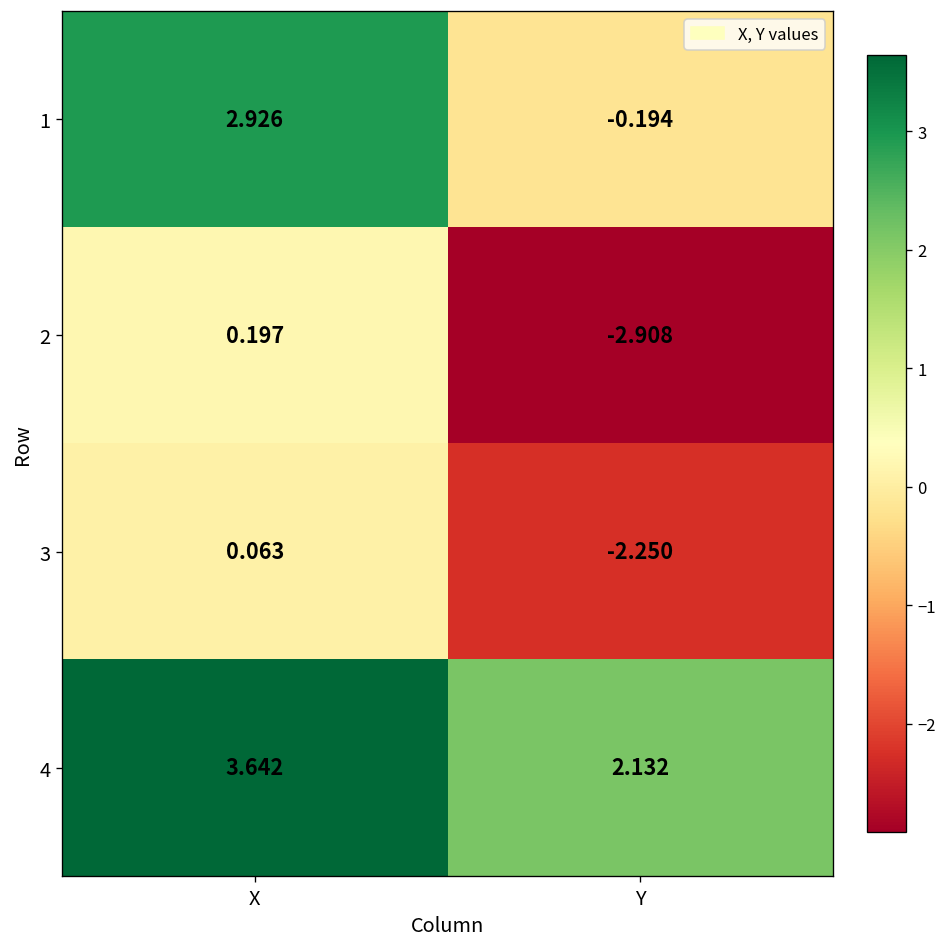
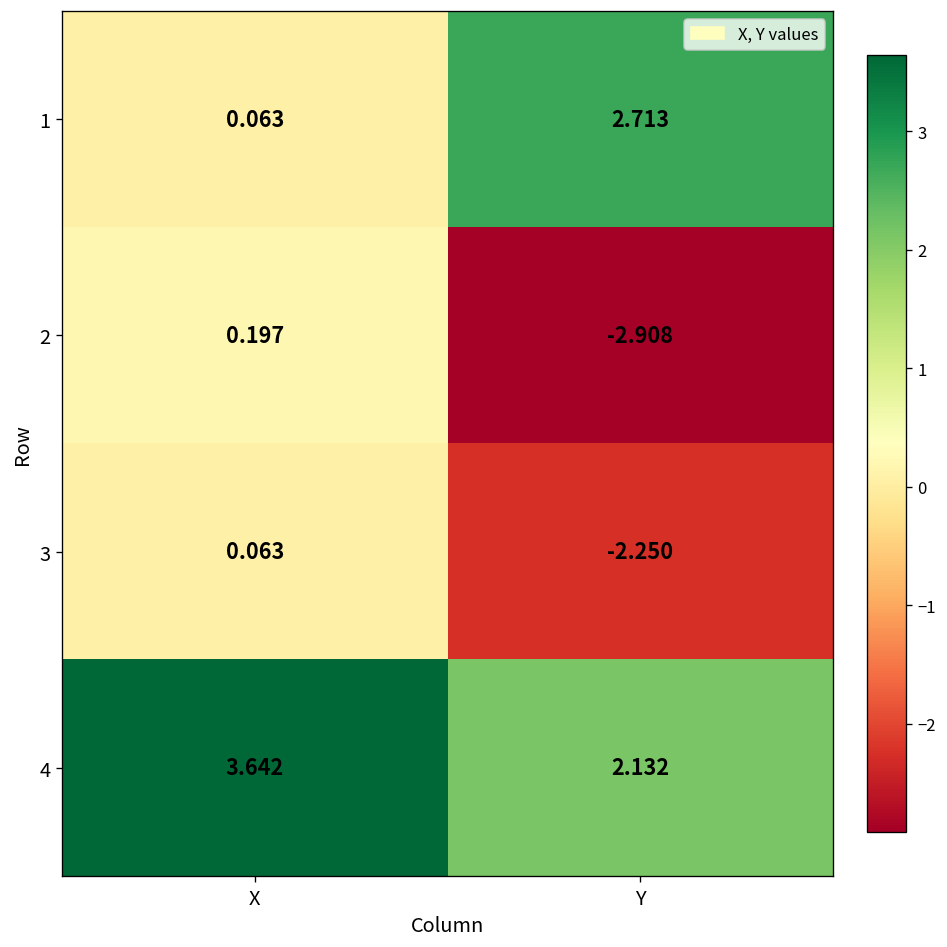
1, X: 2.926 -> 0.063
1, Y: -0.194 -> 2.713
